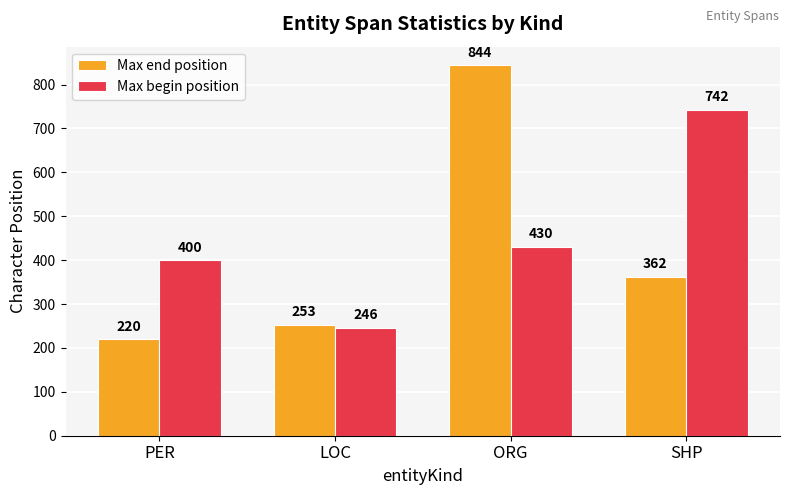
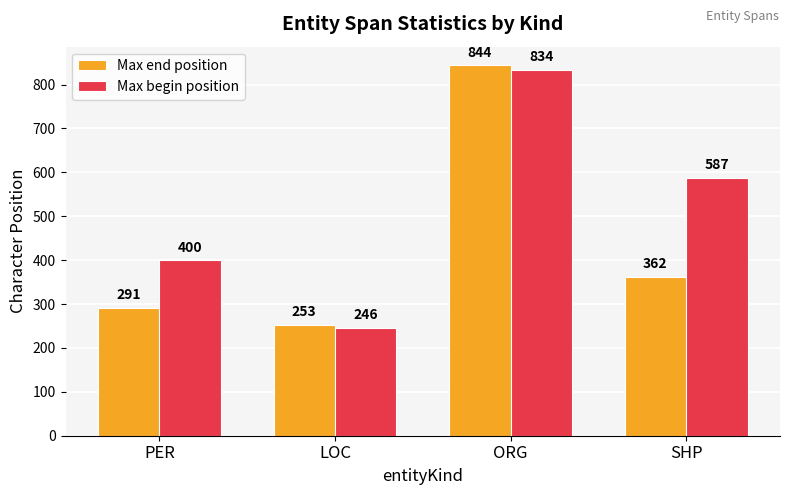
Max end position, PER: 220 -> 291
Max begin position, ORG: 430 -> 834
Max begin position, SHP: 742 -> 587
